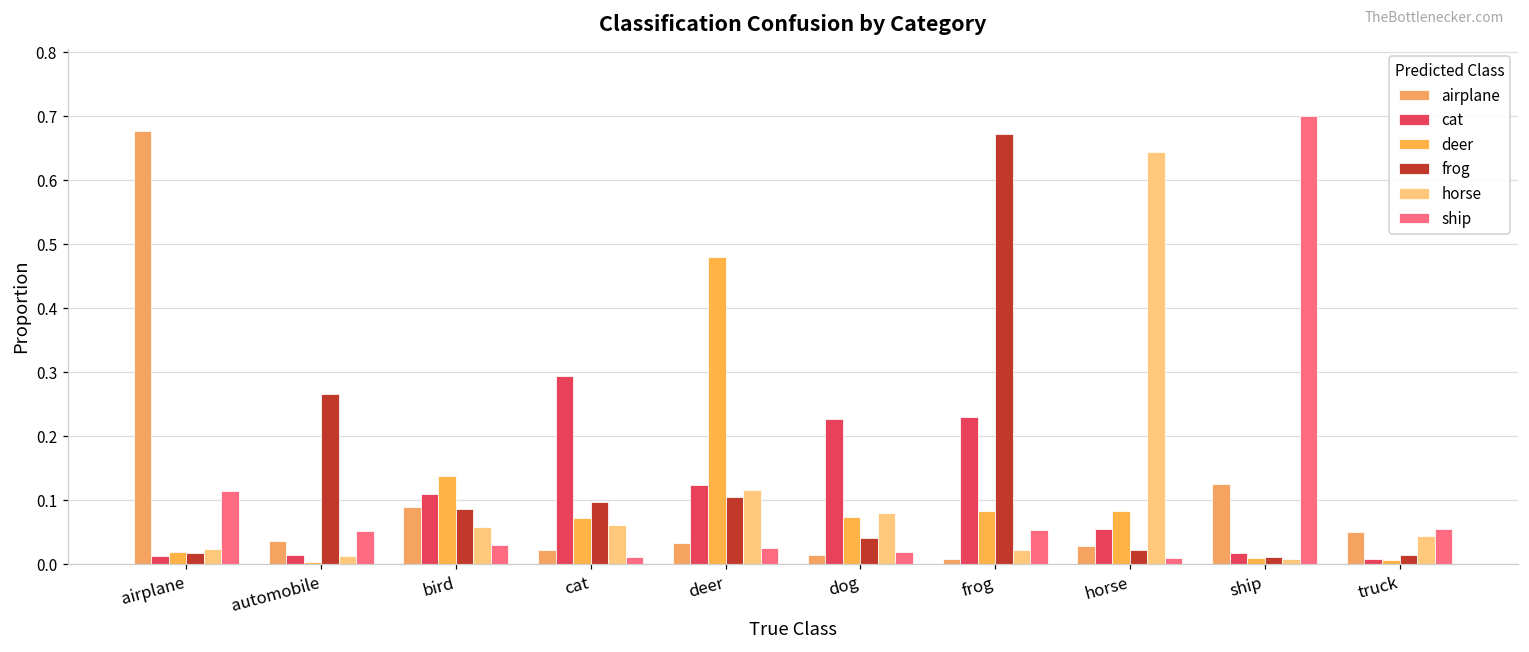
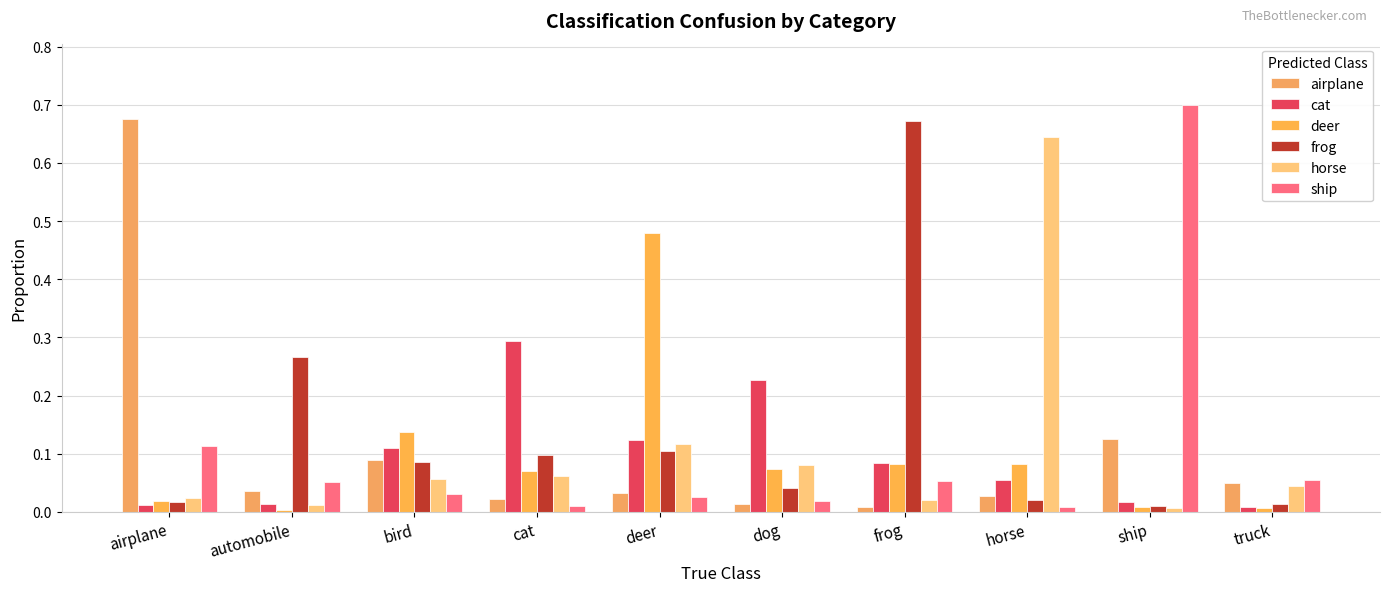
cat, frog: 0.23 -> 0.08
